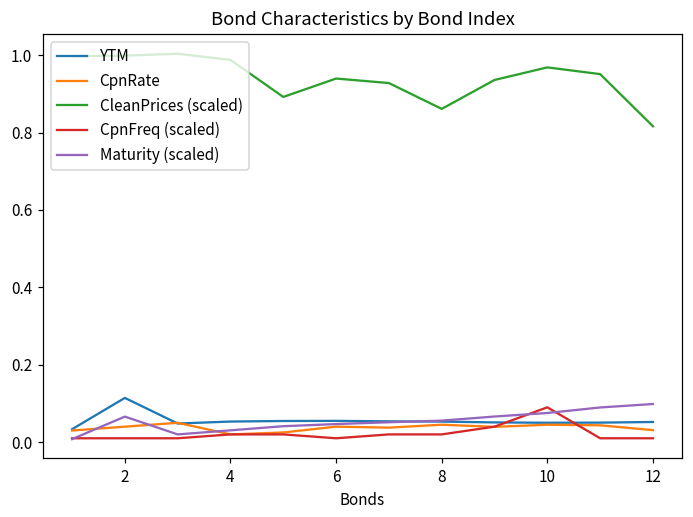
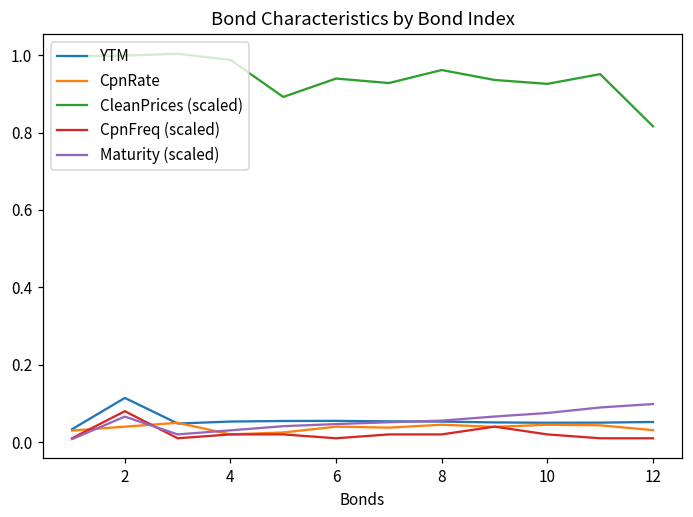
CpnFreq (scaled), 2: 0.01 -> 0.08
CleanPrices (scaled), 8: 0.86 -> 0.96
CleanPrices (scaled), 10: 0.97 -> 0.93
CpnFreq (scaled), 10: 0.09 -> 0.02
